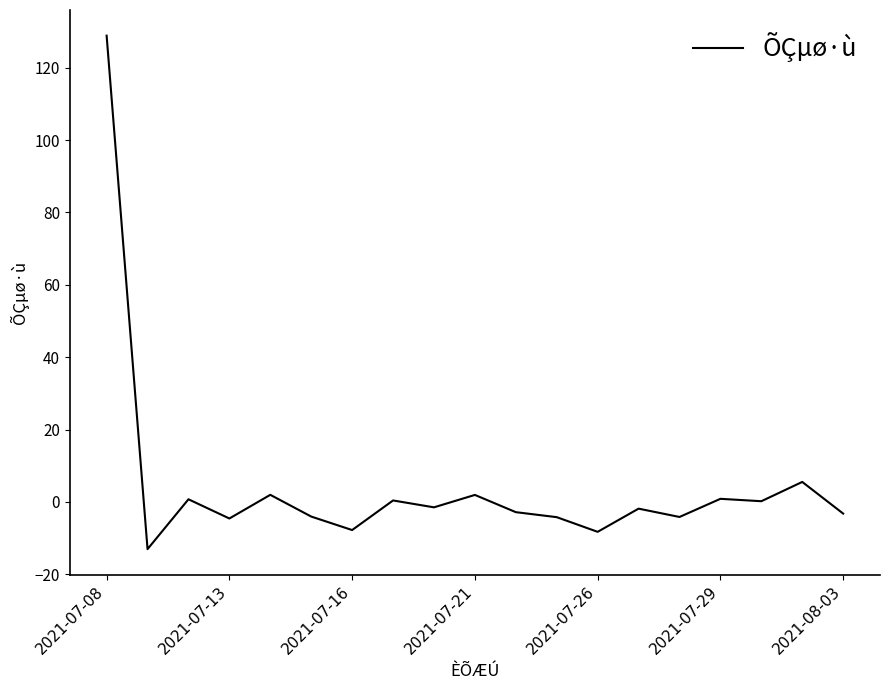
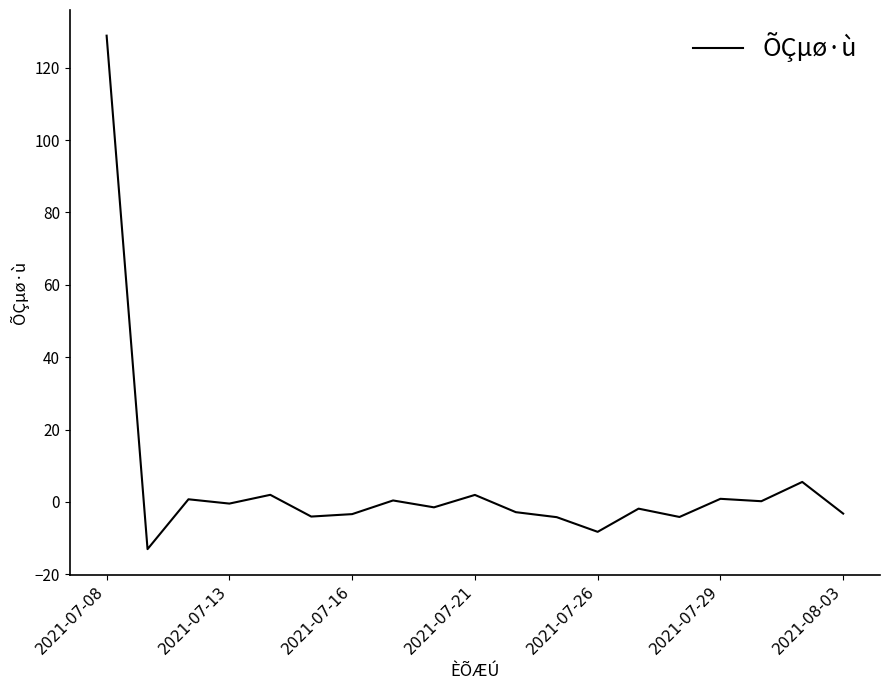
2021-07-13: -5 -> 0
2021-07-16: -8 -> -3
